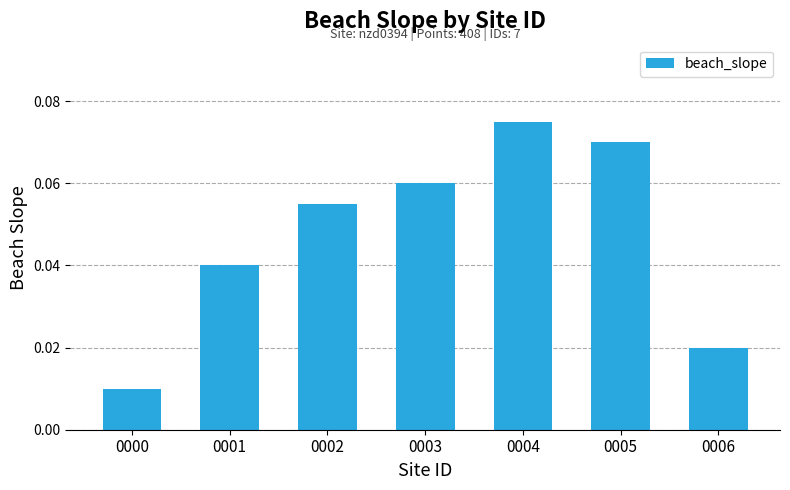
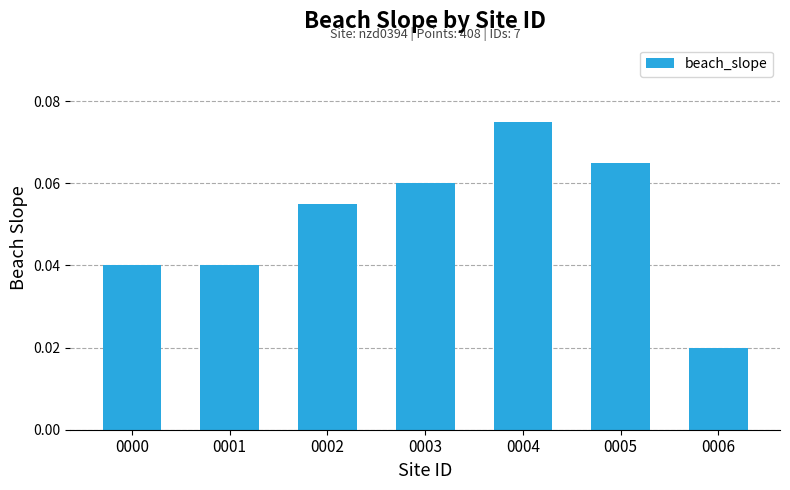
0000: 0.01 -> 0.04
0005: 0.070 -> 0.065
